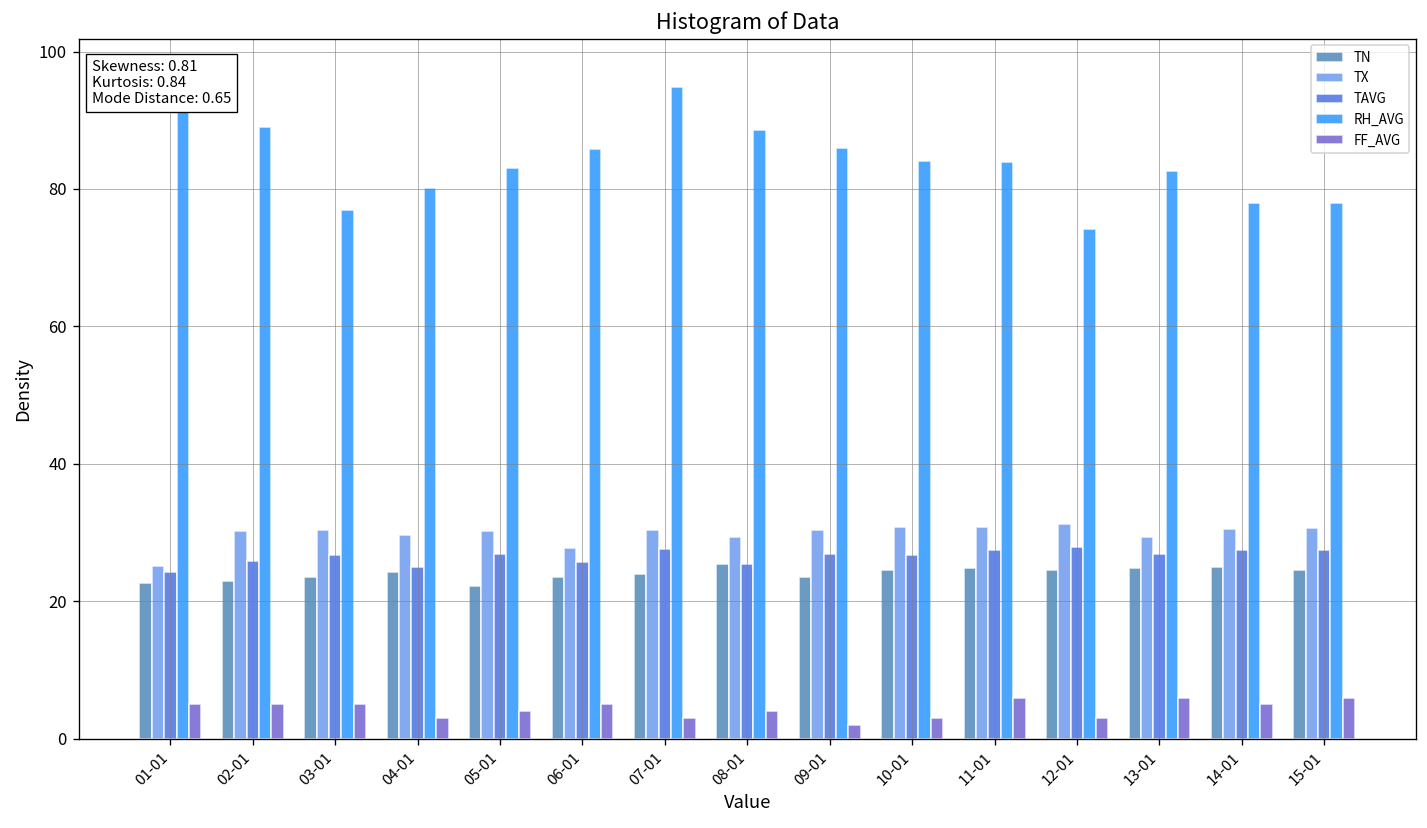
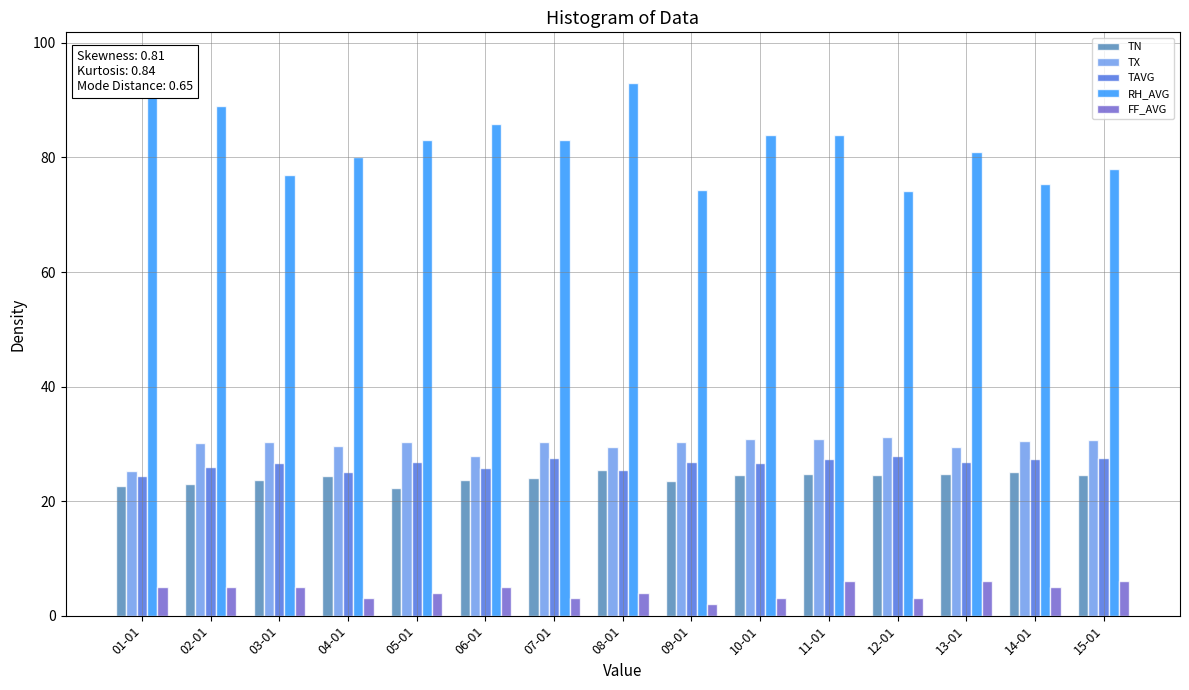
RH_AVG, 07-01: 95 -> 83
RH_AVG, 08-01: 89 -> 93
RH_AVG, 09-01: 86 -> 74
RH_AVG, 13-01: 83 -> 81
RH_AVG, 14-01: 78 -> 75
